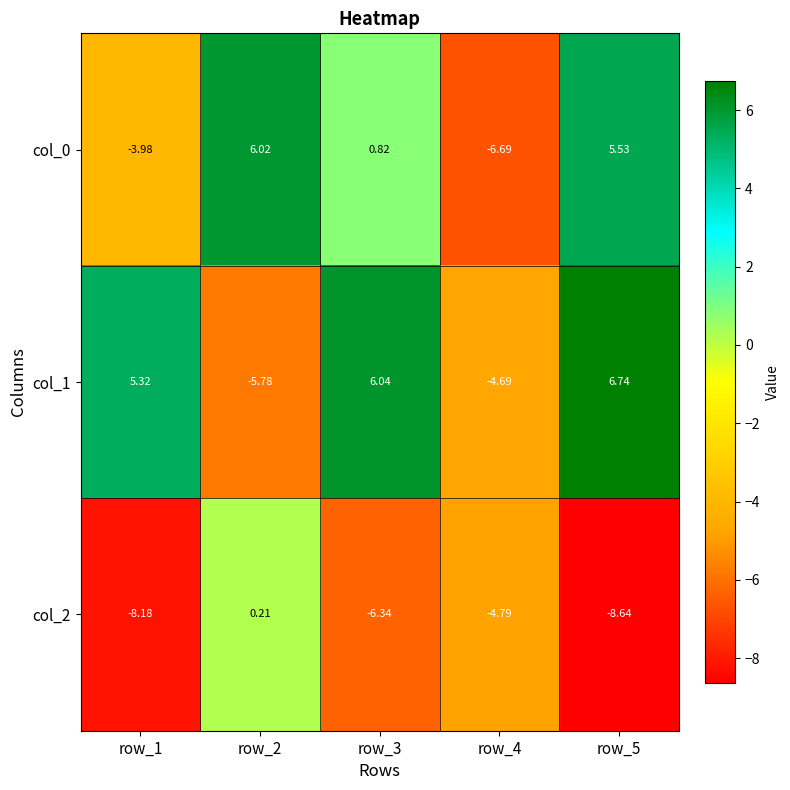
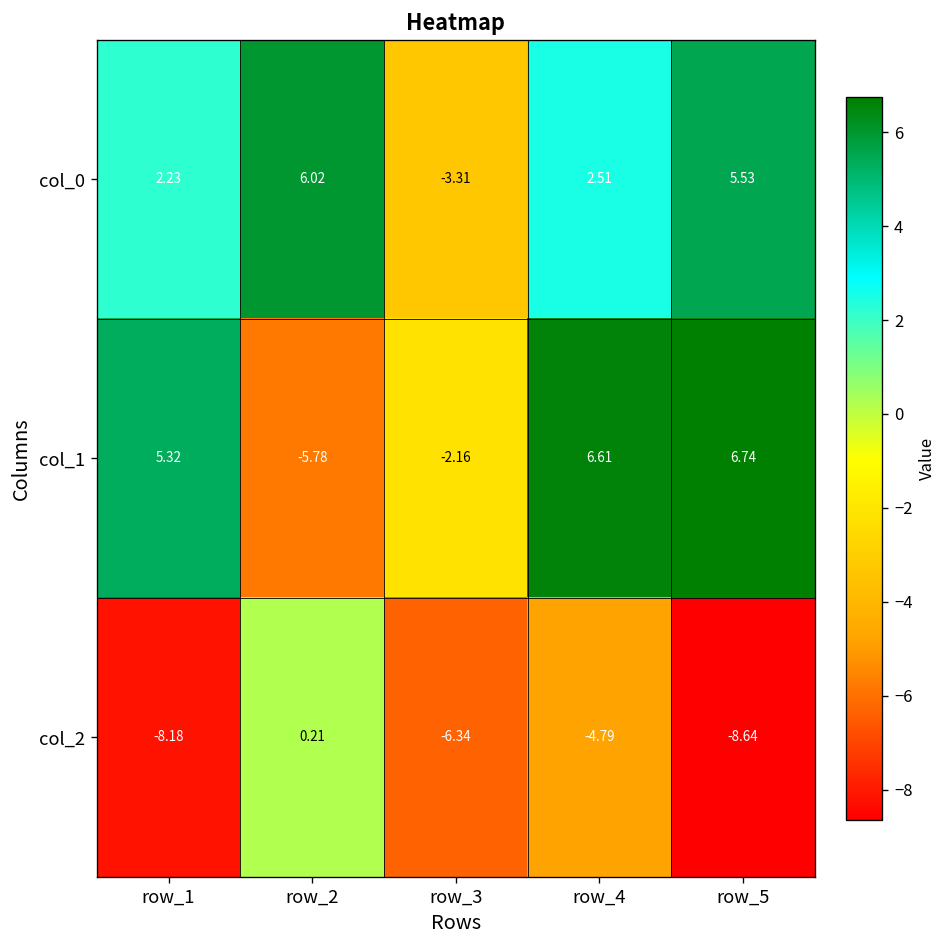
col_0, row_1: -3.98 -> 2.23
col_0, row_3: 0.82 -> -3.31
col_0, row_4: -6.69 -> 2.51
col_1, row_3: 6.04 -> -2.16
col_1, row_4: -4.69 -> 6.61
